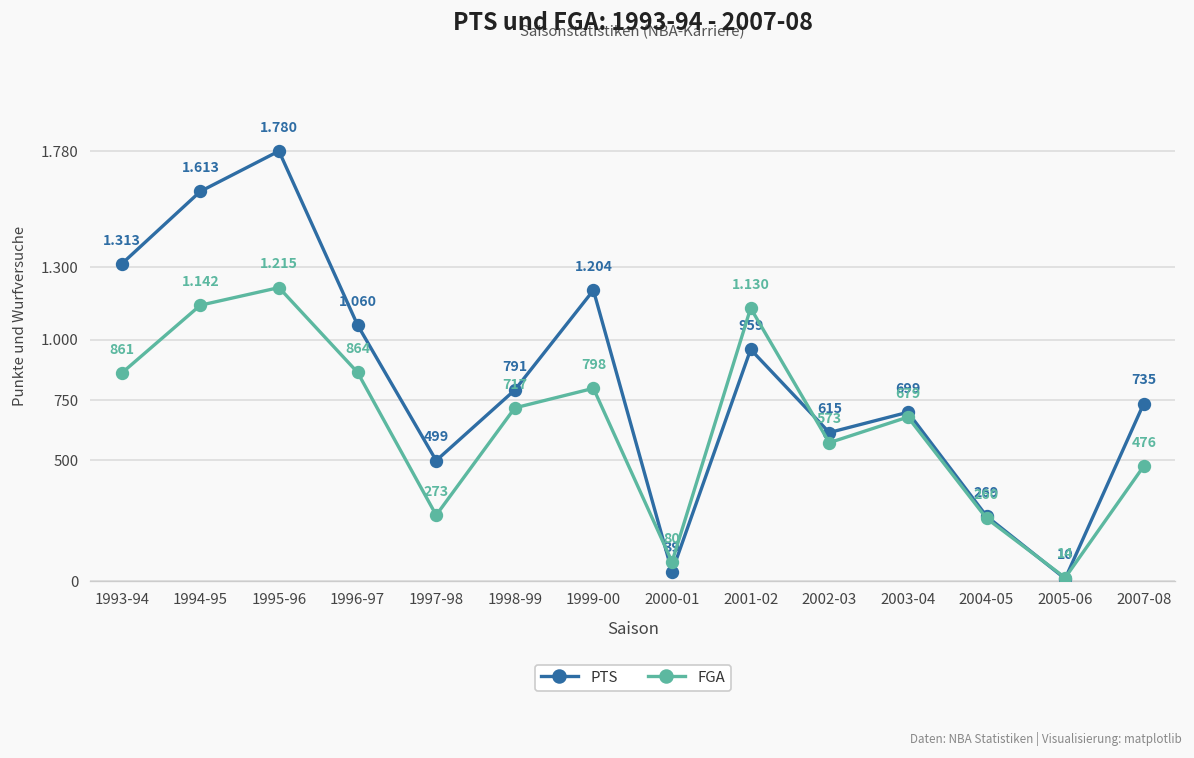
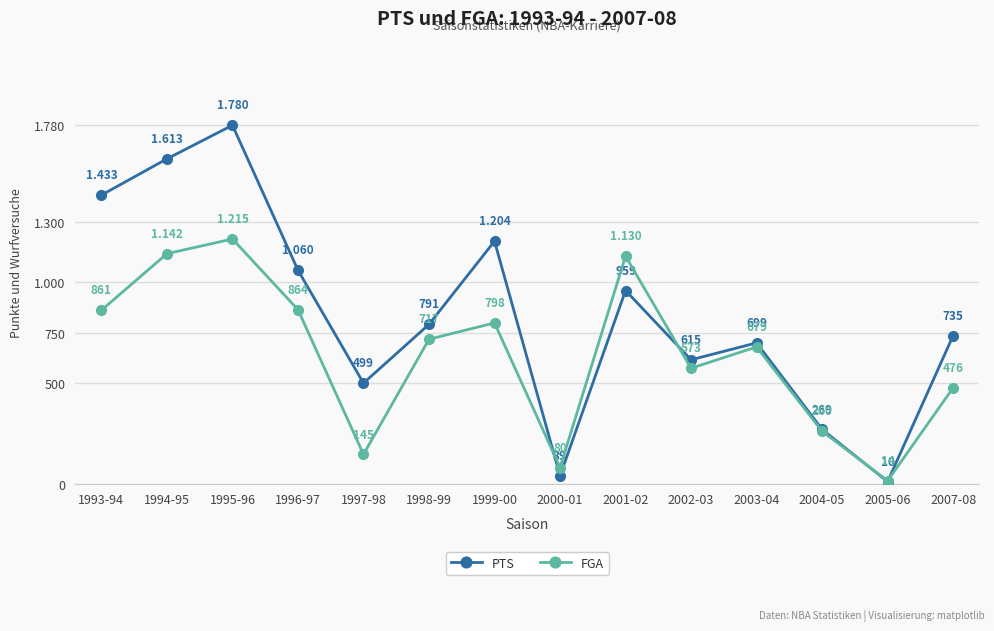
PTS, 1993-94: 1.313 -> 1.433
FGA, 1997-98: 273 -> 145
